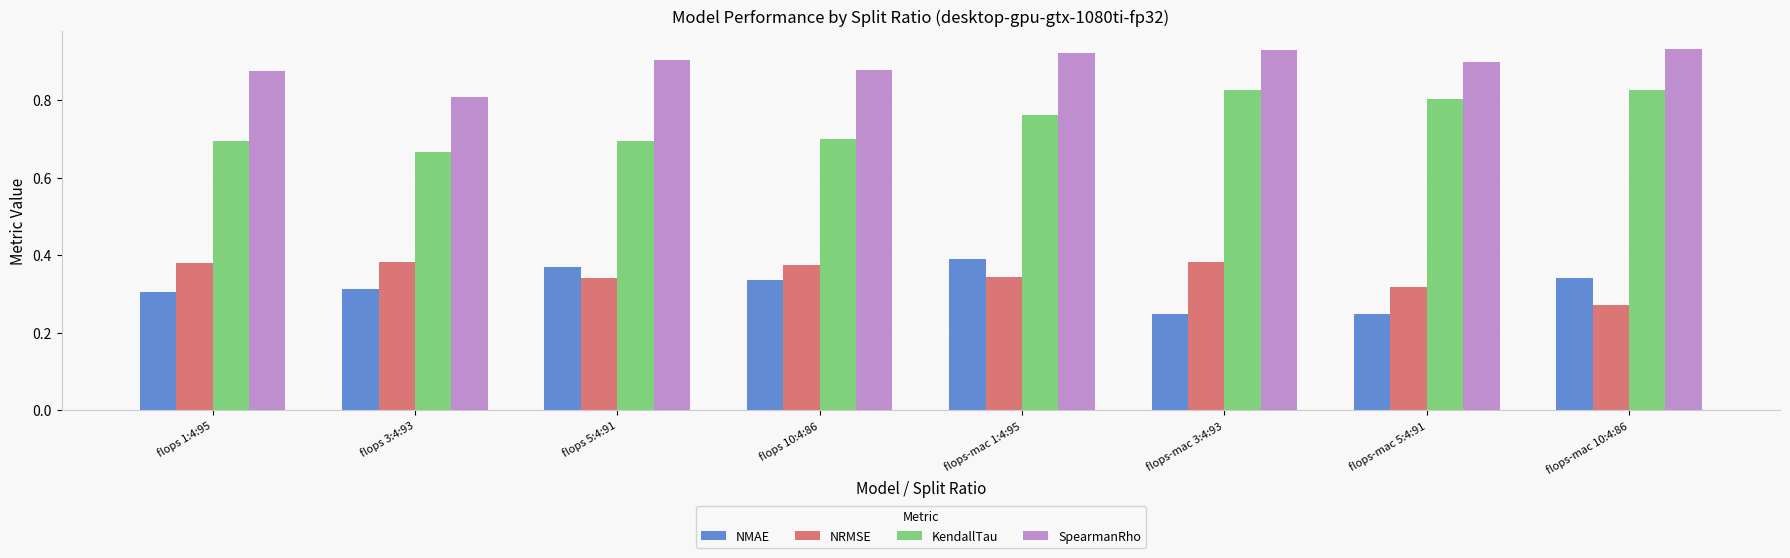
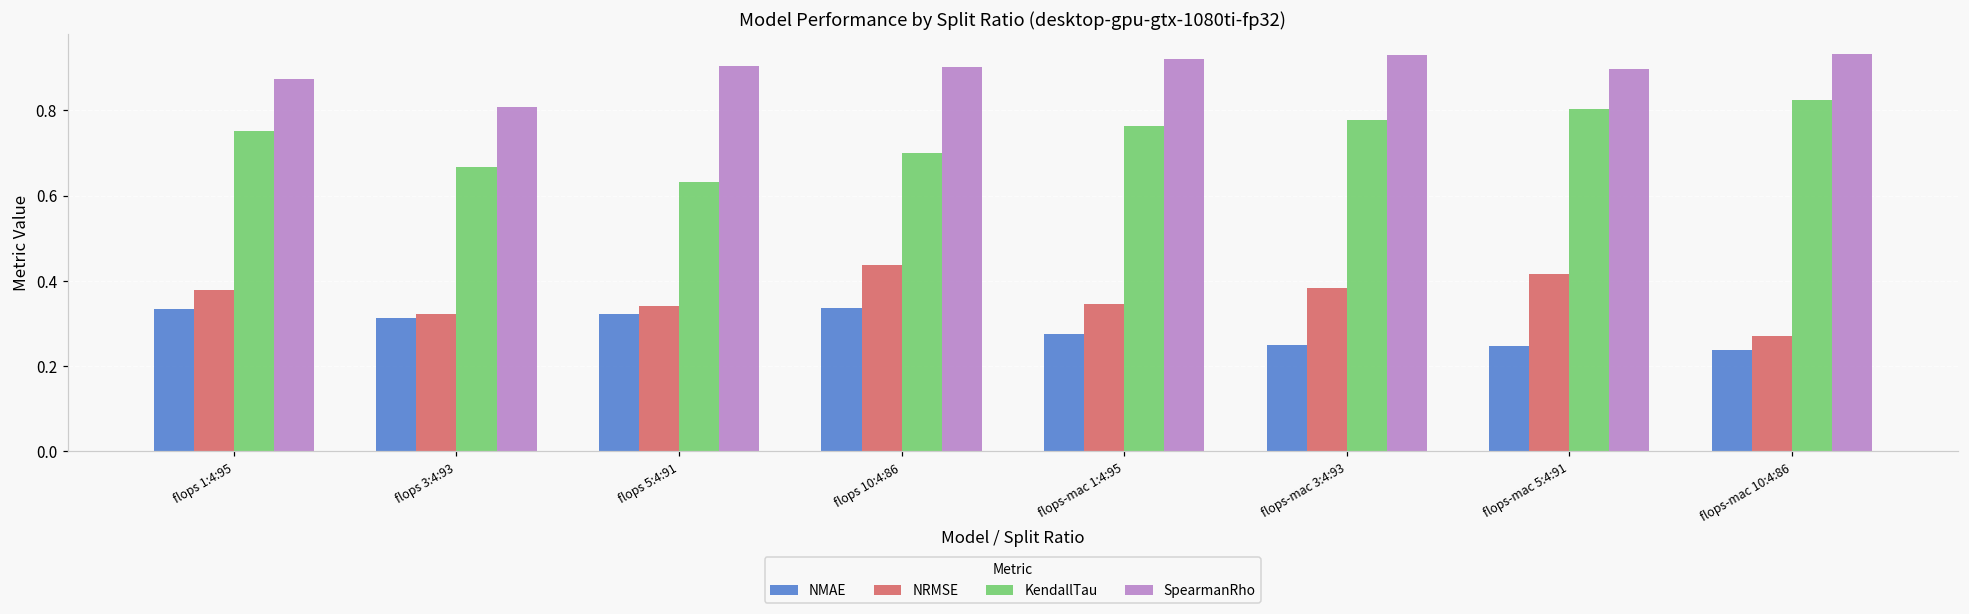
NMAE, flops 1:4:95: 0.31 -> 0.33
KendallTau, flops 1:4:95: 0.70 -> 0.75
NRMSE, flops 3:4:93: 0.38 -> 0.32
NMAE, flops 5:4:91: 0.37 -> 0.32
KendallTau, flops 5:4:91: 0.69 -> 0.63
NRMSE, flops 10:4:86: 0.37 -> 0.44
SpearmanRho, flops 10:4:86: 0.88 -> 0.90
NMAE, flops-mac 1:4:95: 0.39 -> 0.28
KendallTau, flops-mac 3:4:93: 0.83 -> 0.78
NRMSE, flops-mac 5:4:91: 0.32 -> 0.42
NMAE, flops-mac 10:4:86: 0.34 -> 0.24
